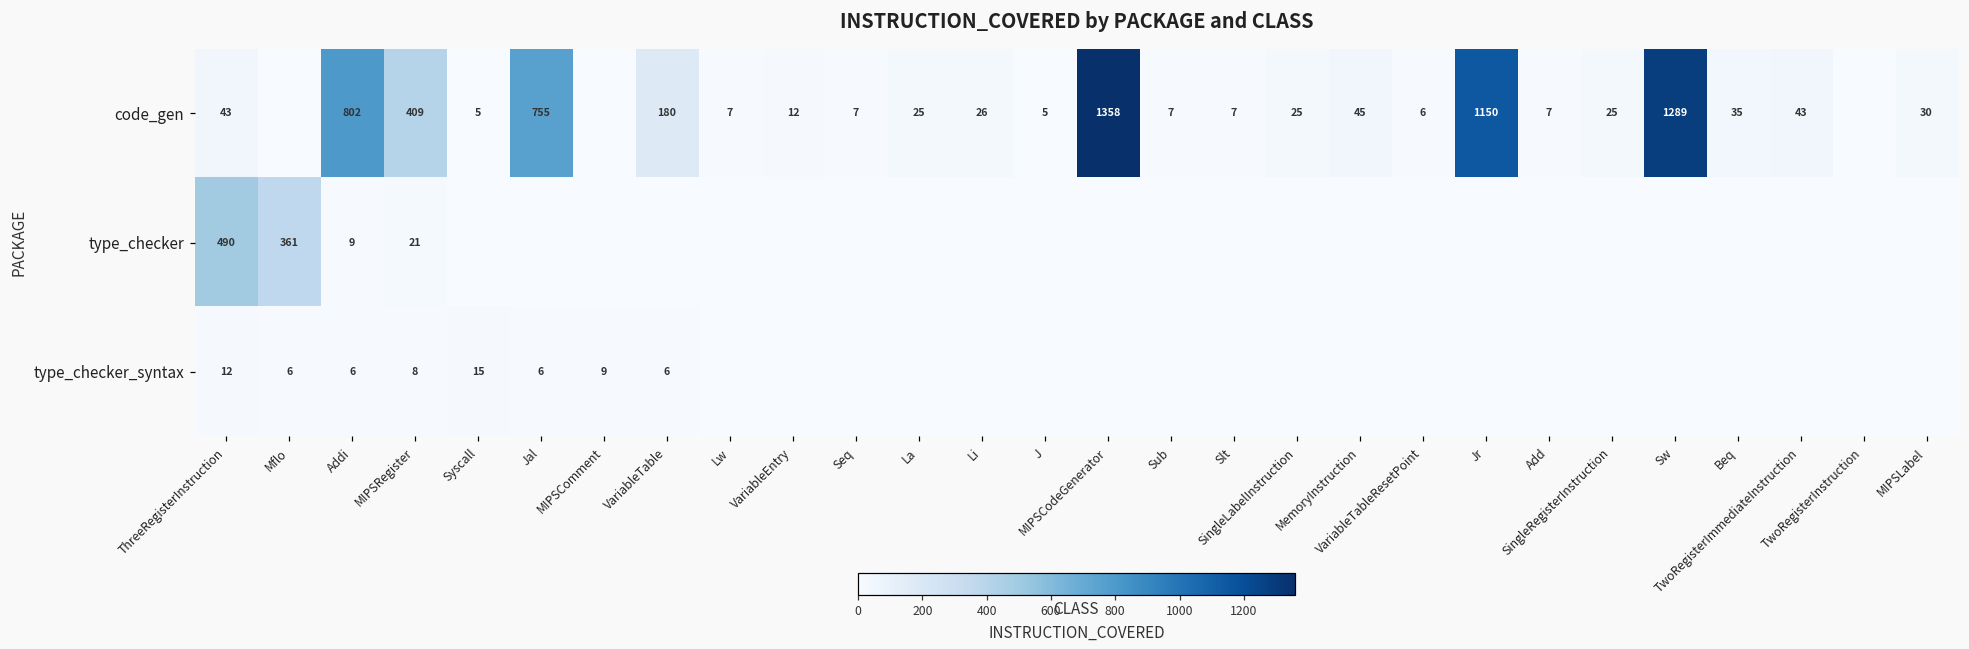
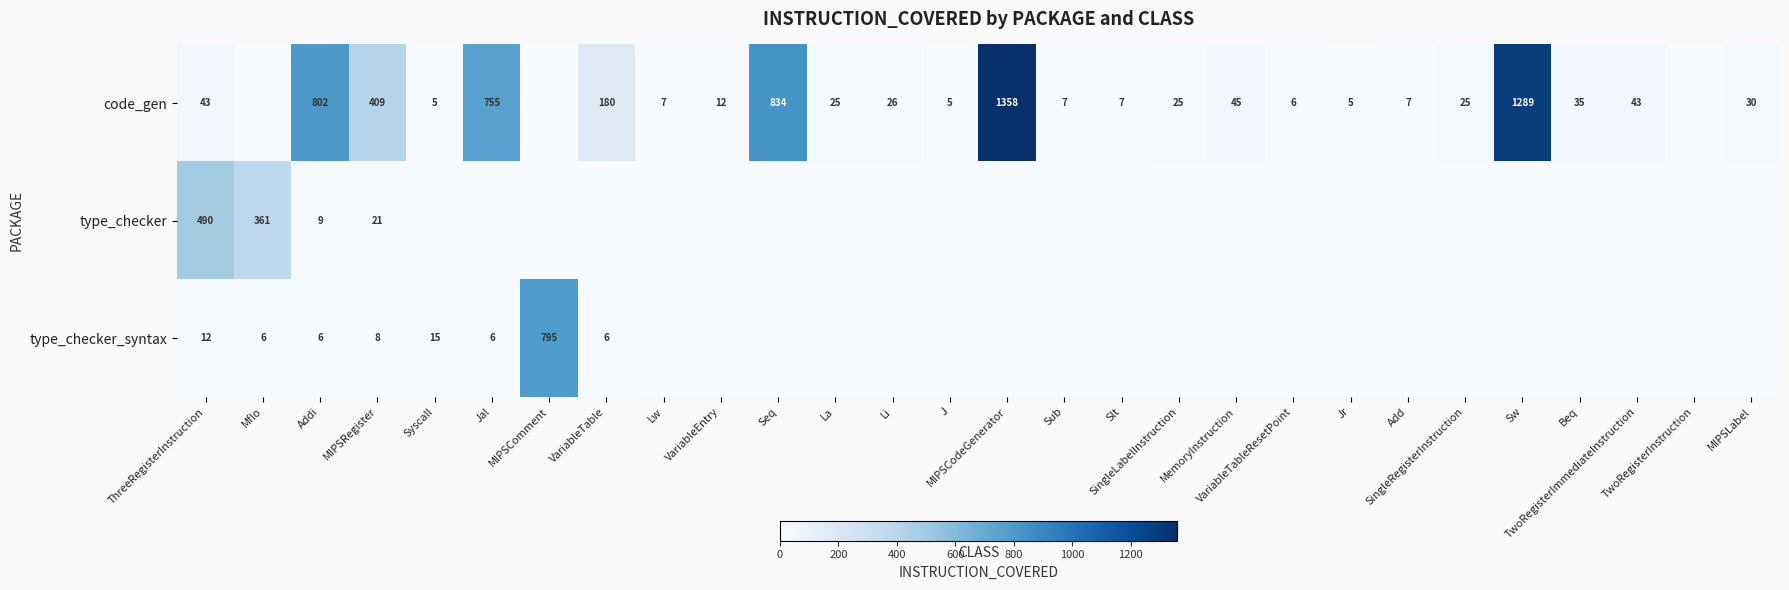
code_gen, Seq: 7 -> 834
code_gen, Jr: 1150 -> 5
type_checker_syntax, MIPSComment: 9 -> 795
